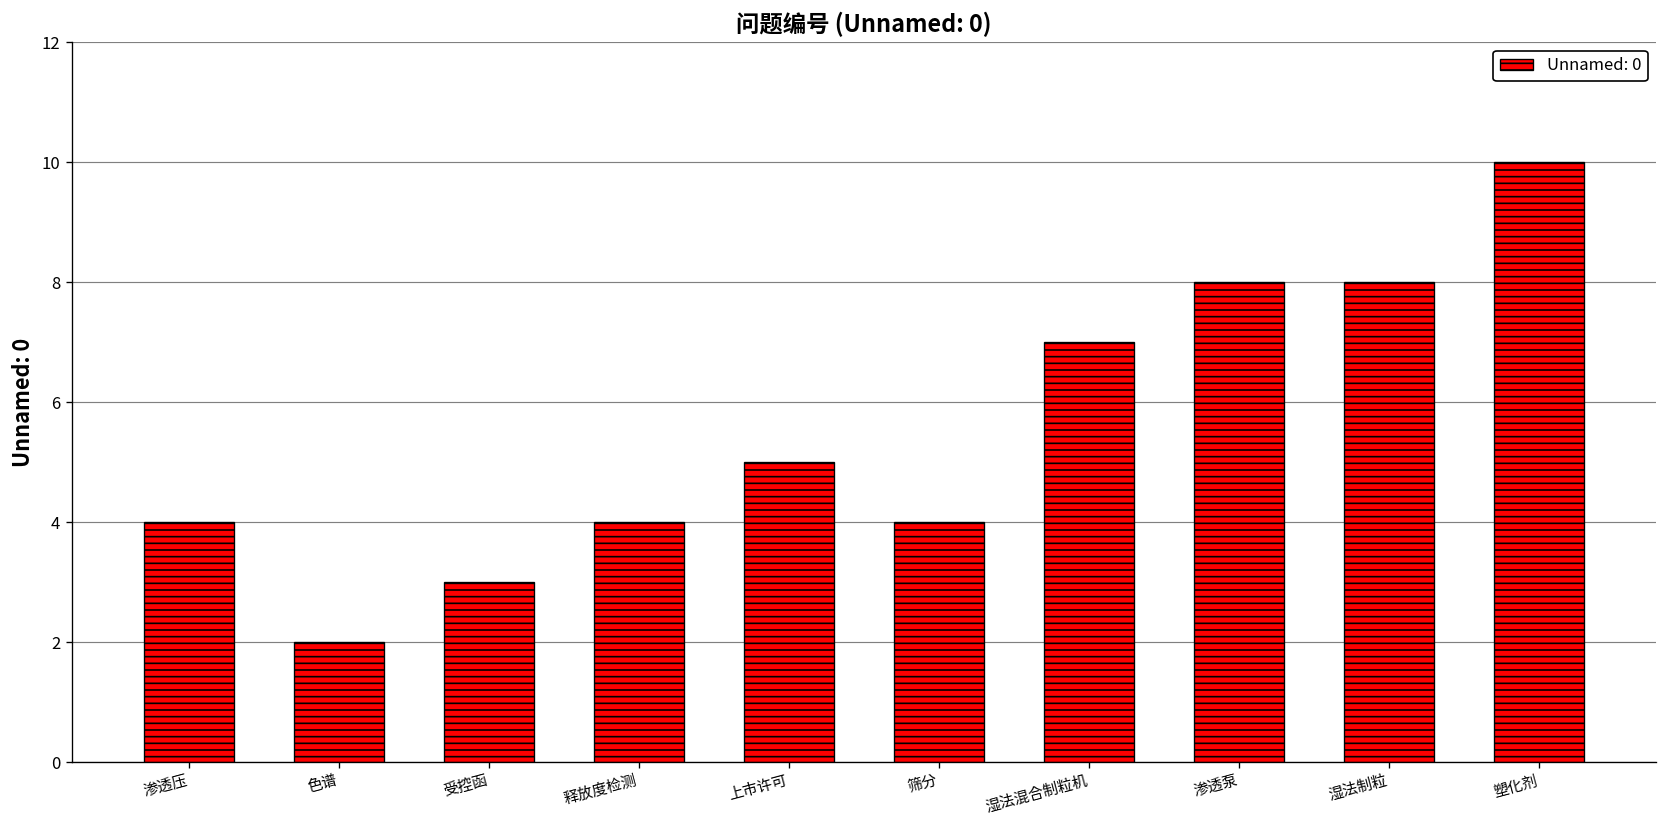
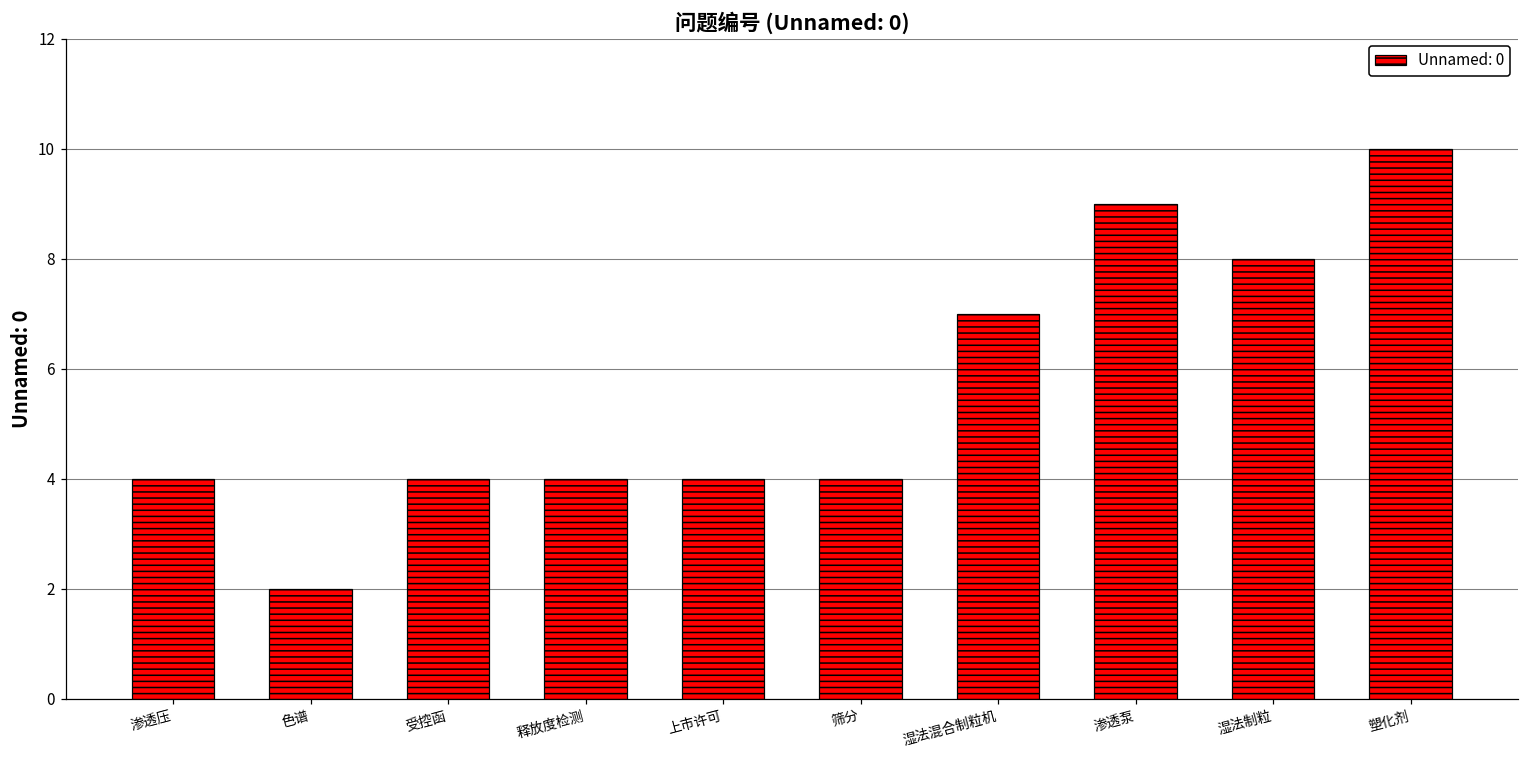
受控函: 3 -> 4
上市许可: 5 -> 4
渗透泵: 8 -> 9
